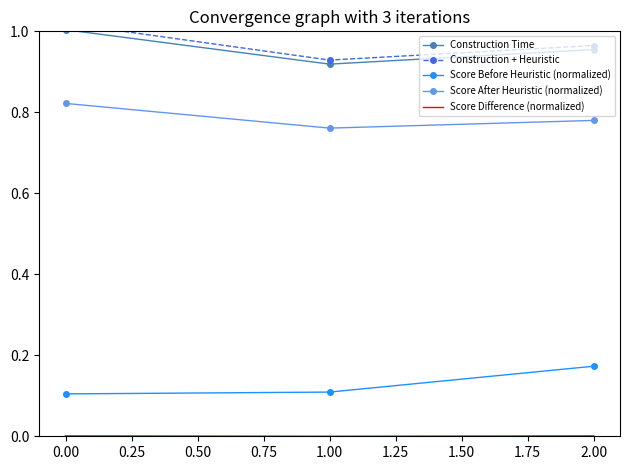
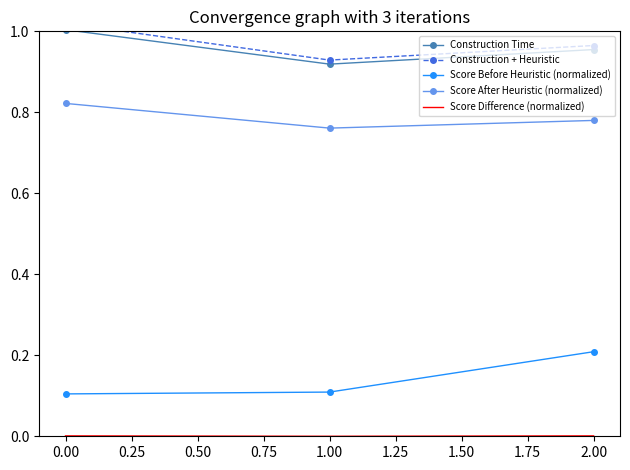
Score Before Heuristic (normalized), 2.00: 0.17 -> 0.21
